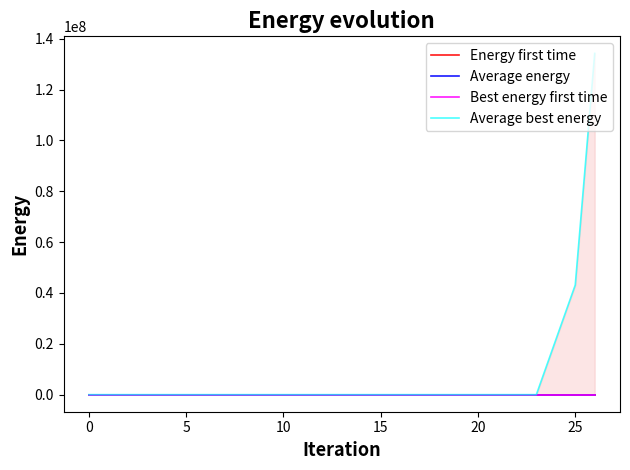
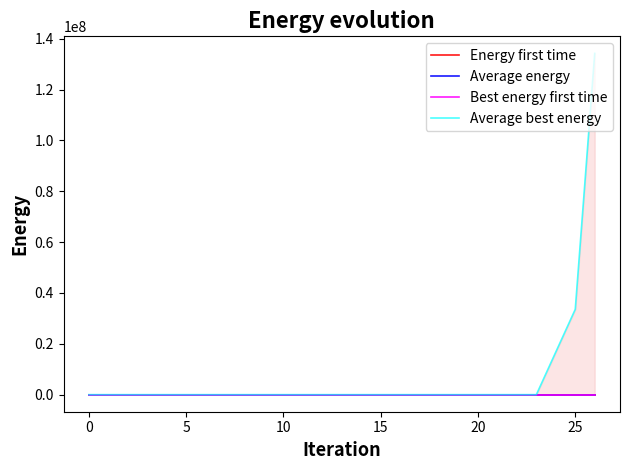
Average best energy, 25: 43000000 -> 34000000
